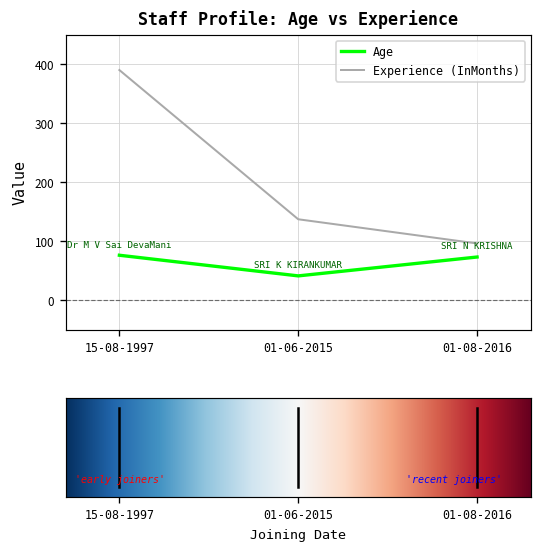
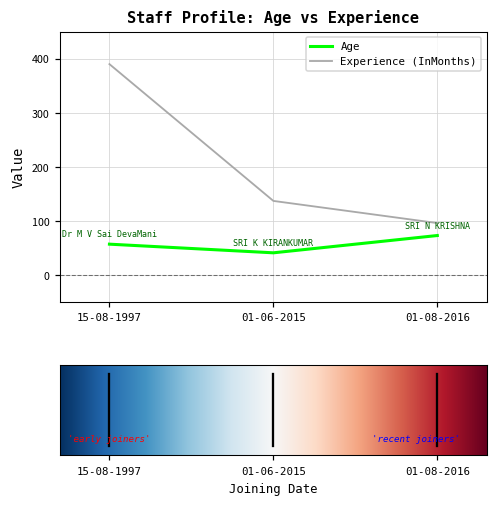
Age, 15-08-1997: 80 -> 60
